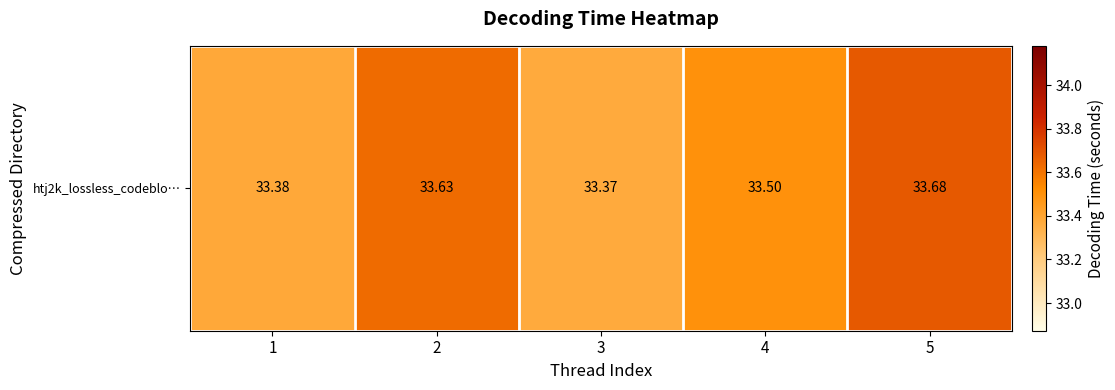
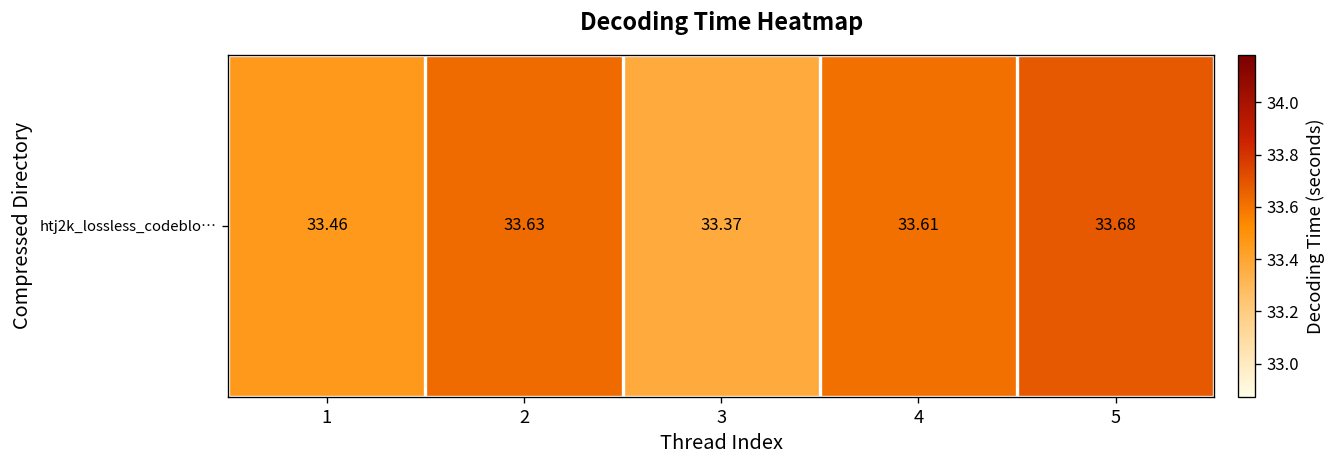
htj2k_lossless_codeblo…, 1: 33.38 -> 33.46
htj2k_lossless_codeblo…, 4: 33.50 -> 33.61
